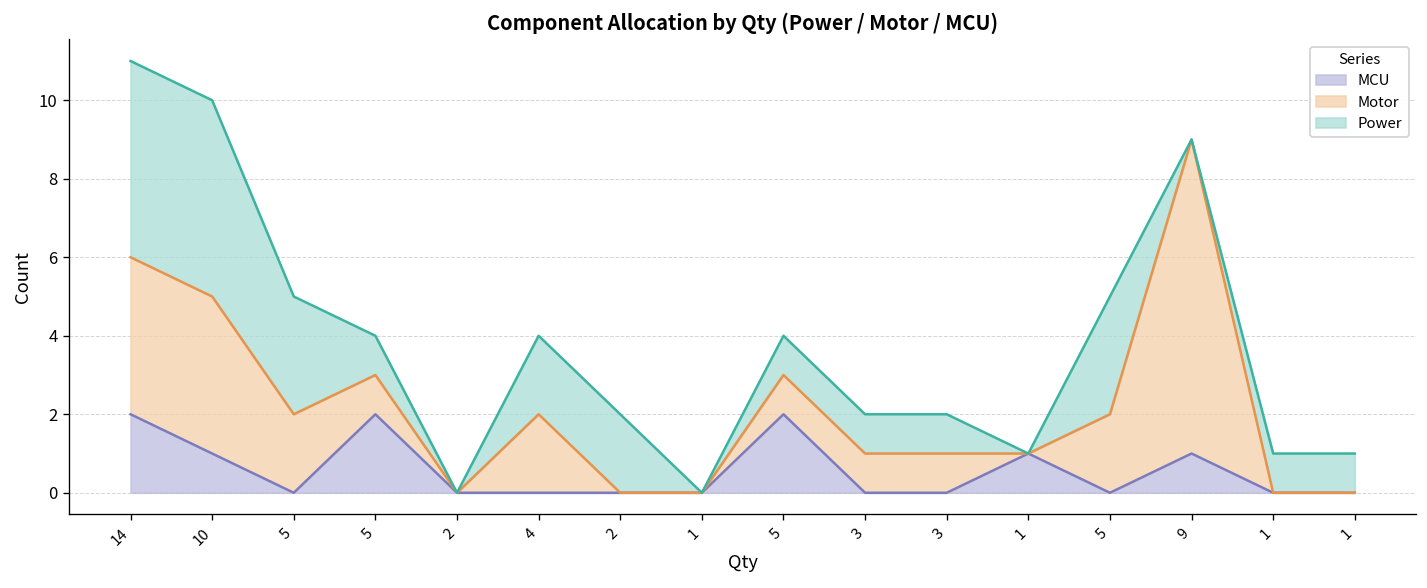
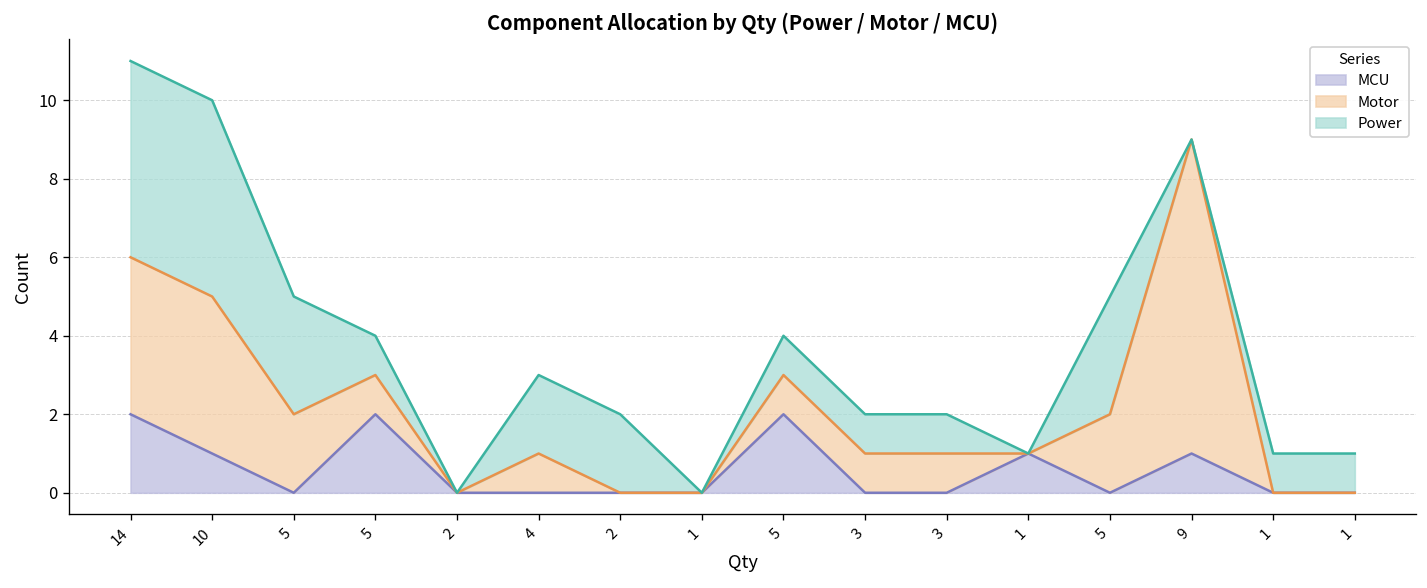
Motor, 4: 2 -> 1
